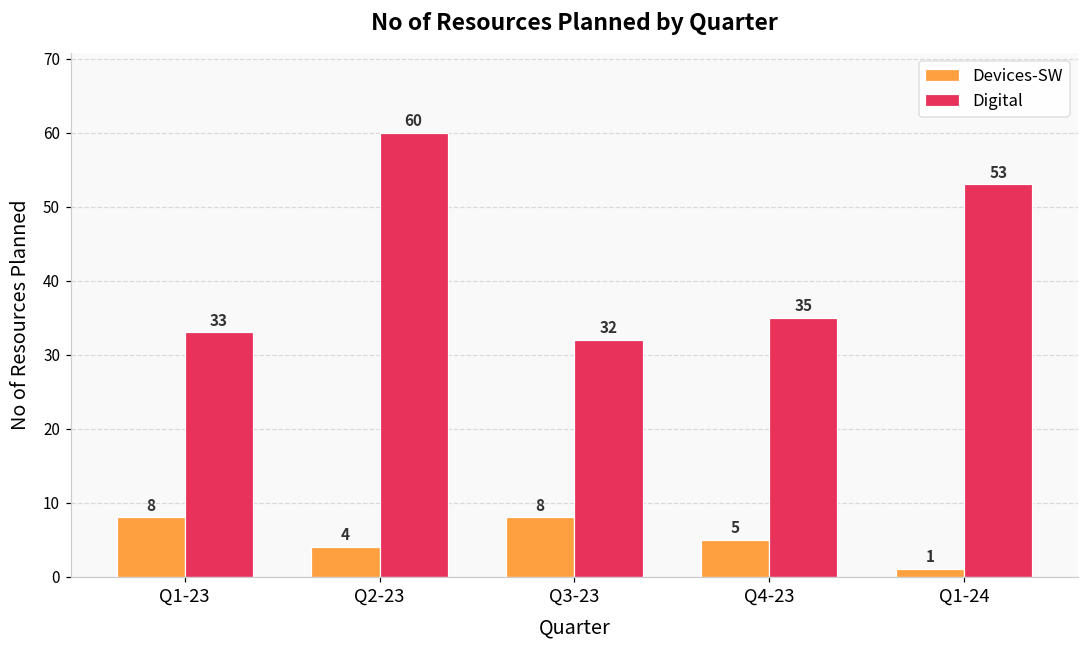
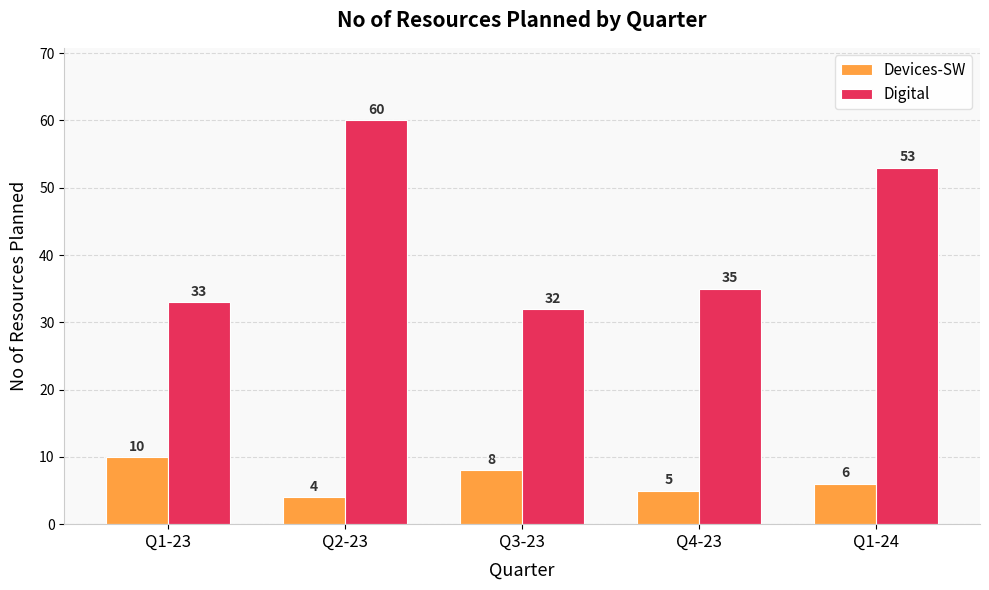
Devices-SW, Q1-23: 8 -> 10
Devices-SW, Q1-24: 1 -> 6
